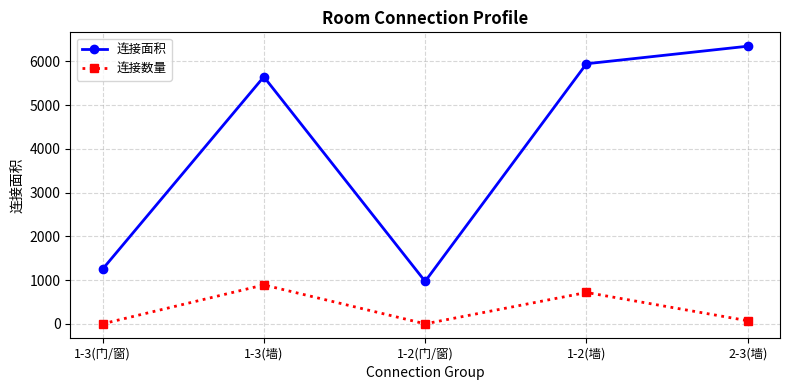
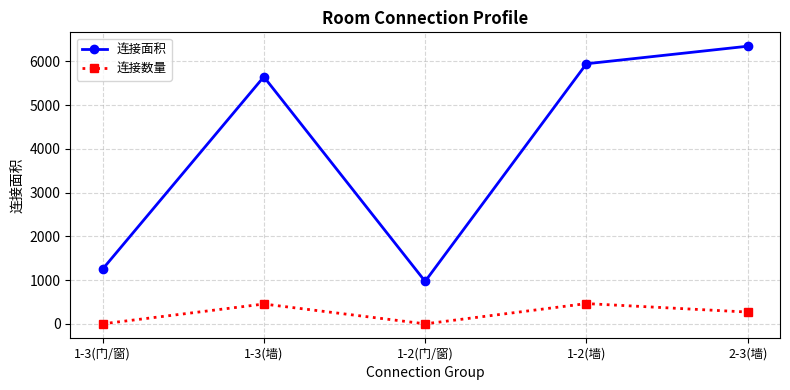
连接数量, 1-3(墙): 900 -> 500
连接数量, 1-2(墙): 700 -> 500
连接数量, 2-3(墙): 100 -> 300
